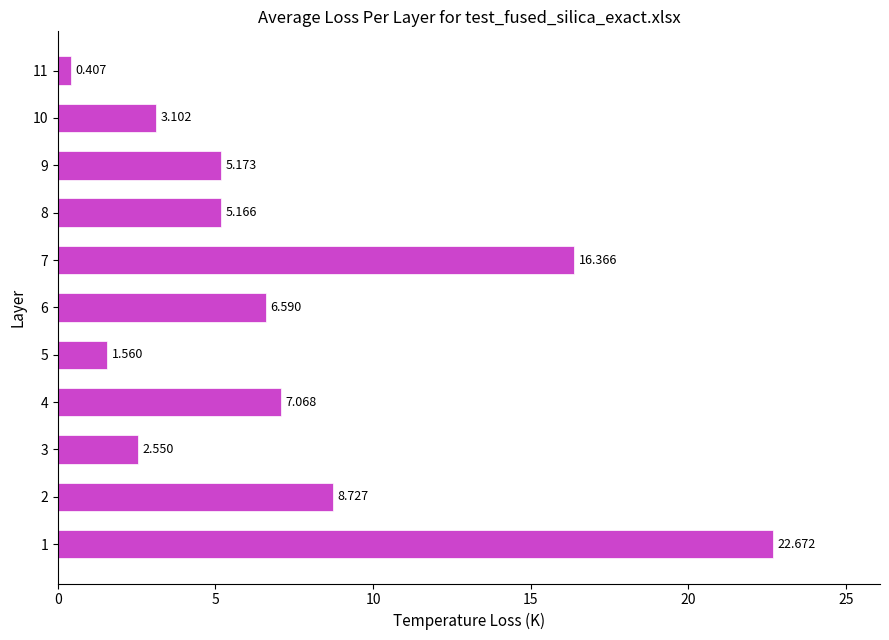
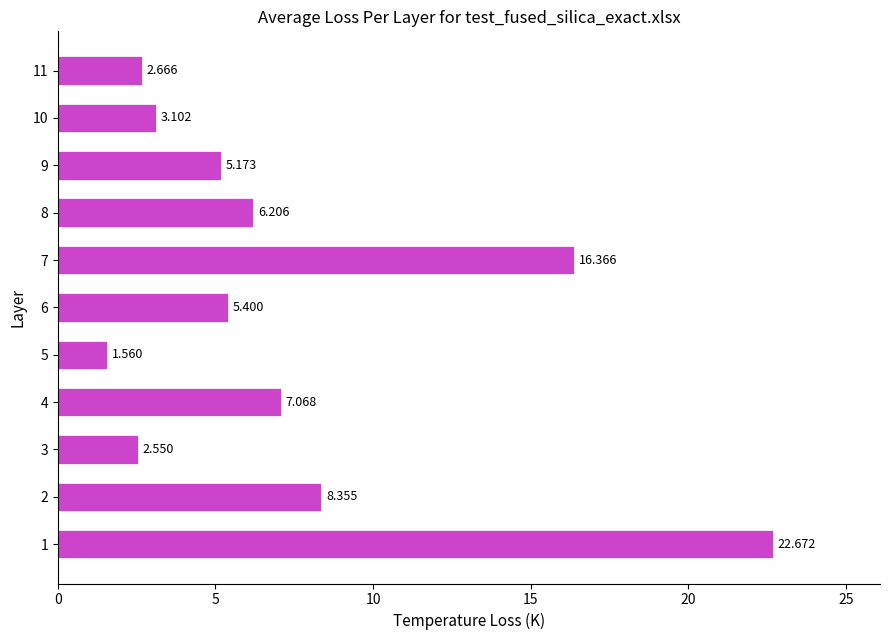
11: 0.407 -> 2.666
8: 5.166 -> 6.206
6: 6.590 -> 5.400
2: 8.727 -> 8.355
